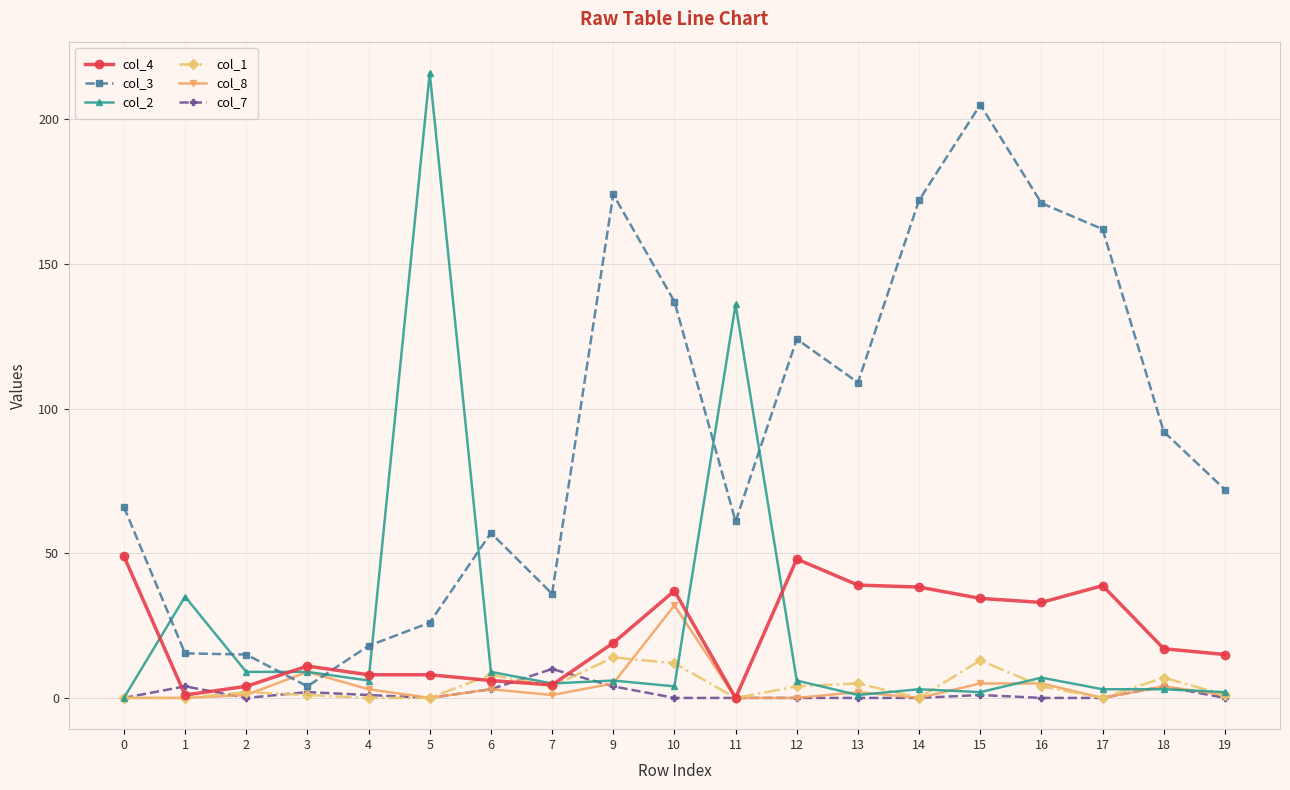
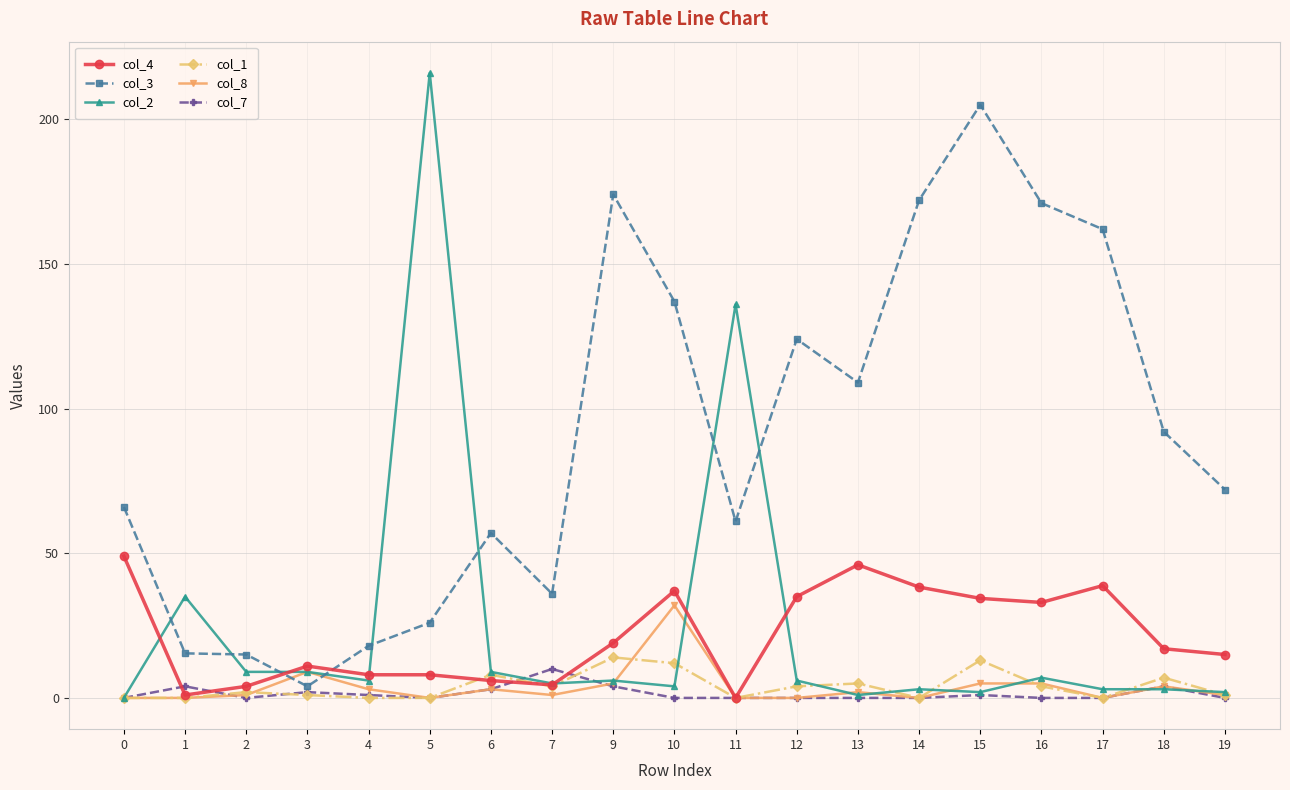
col_4, 12: 48 -> 35
col_4, 13: 39 -> 46
